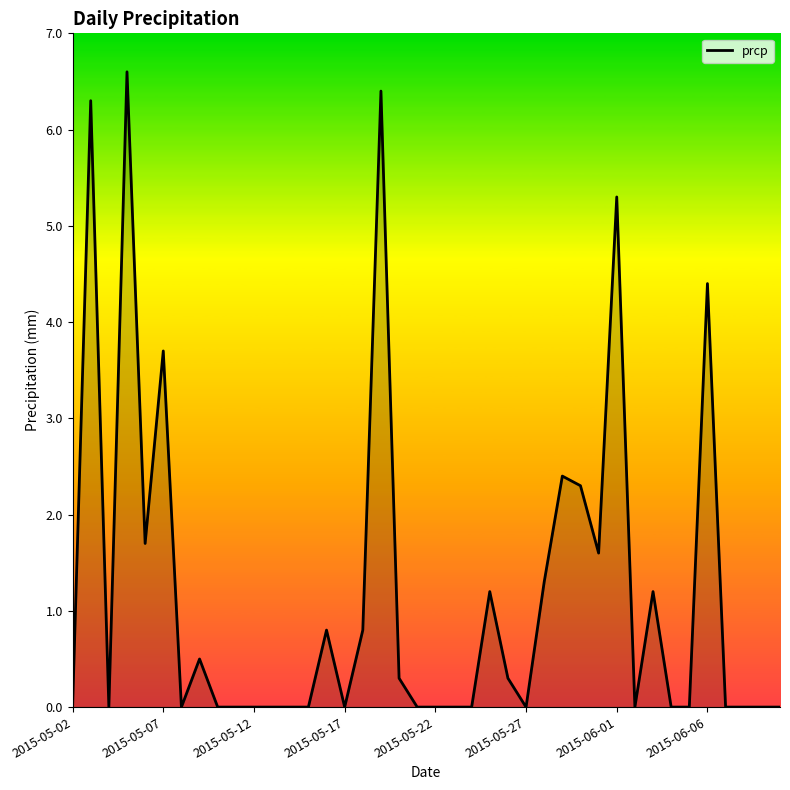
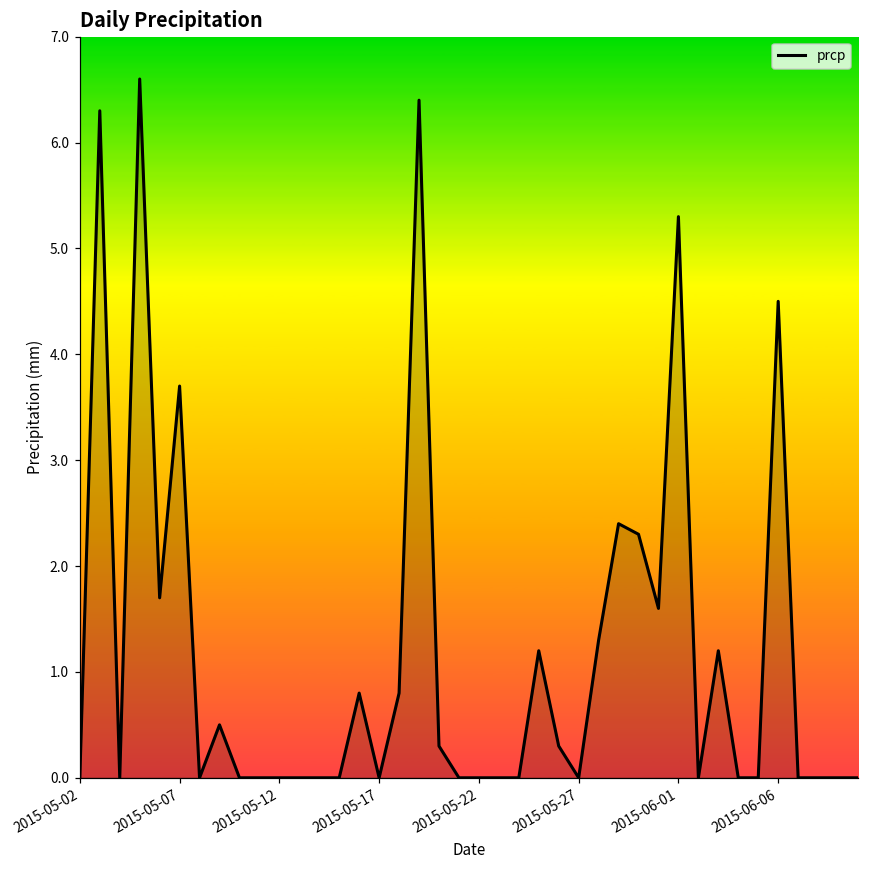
2015-06-06: 4.4 -> 4.5
